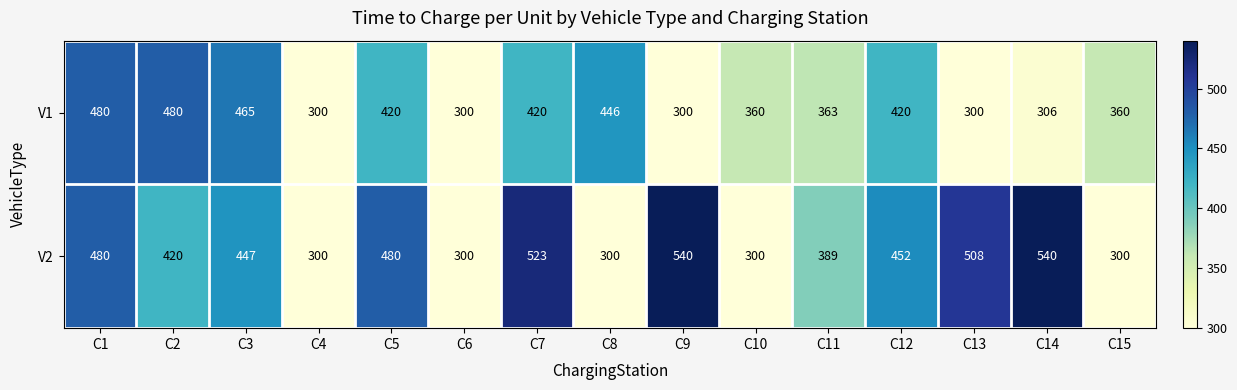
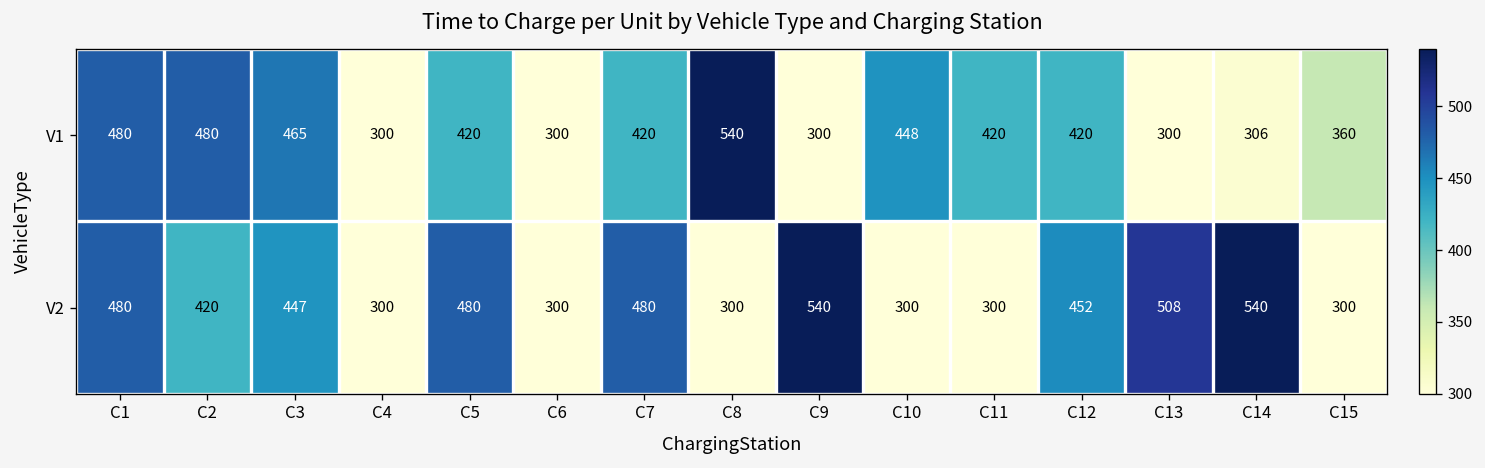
V1, C8: 446 -> 540
V1, C10: 360 -> 448
V1, C11: 363 -> 420
V2, C7: 523 -> 480
V2, C11: 389 -> 300
